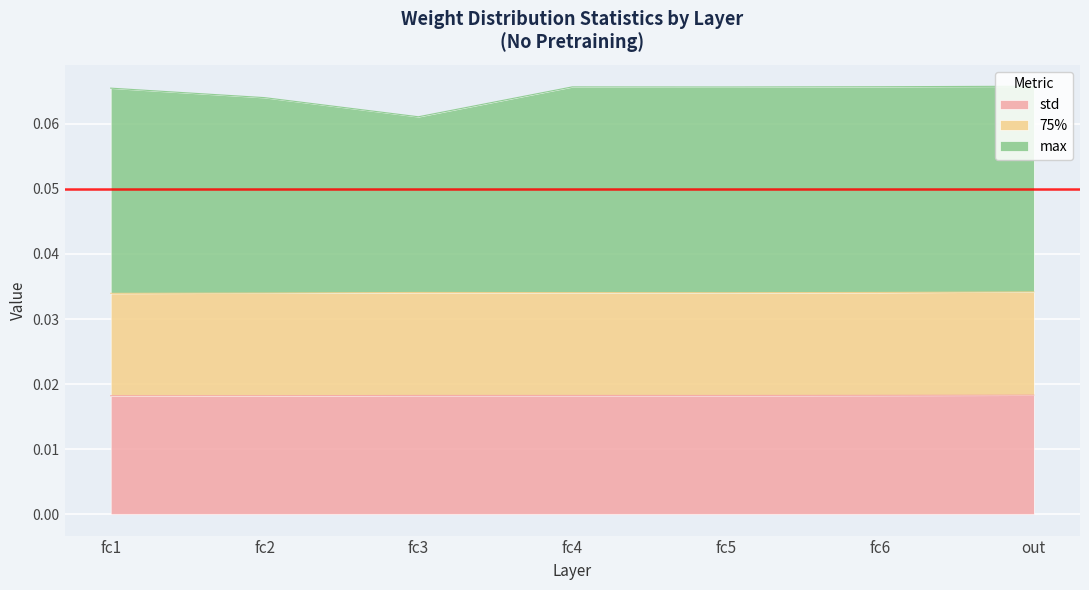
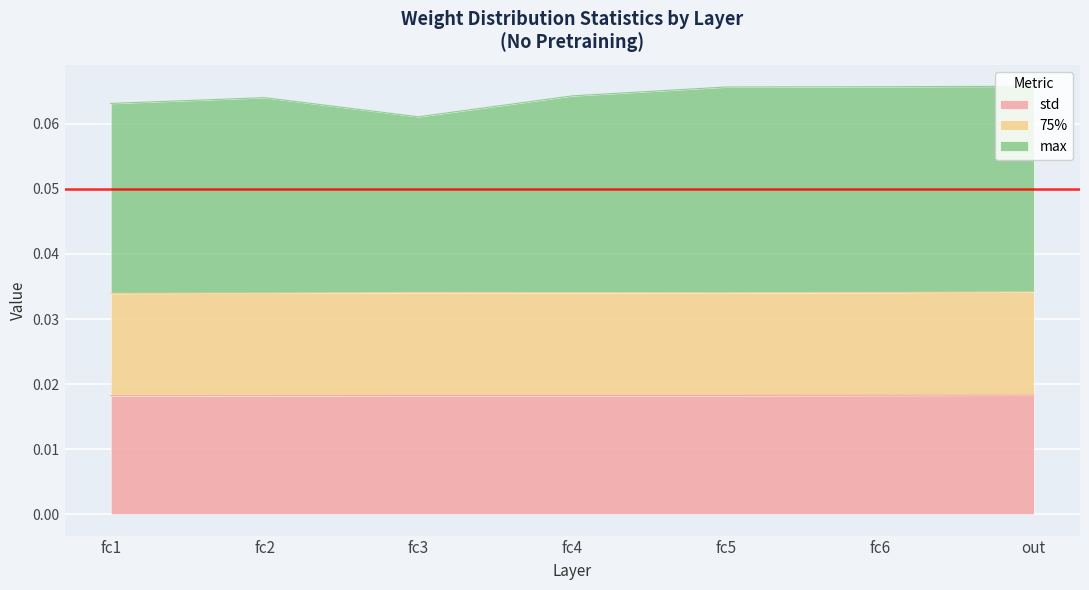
max, fc1: 0.032 -> 0.029
max, fc4: 0.032 -> 0.030
